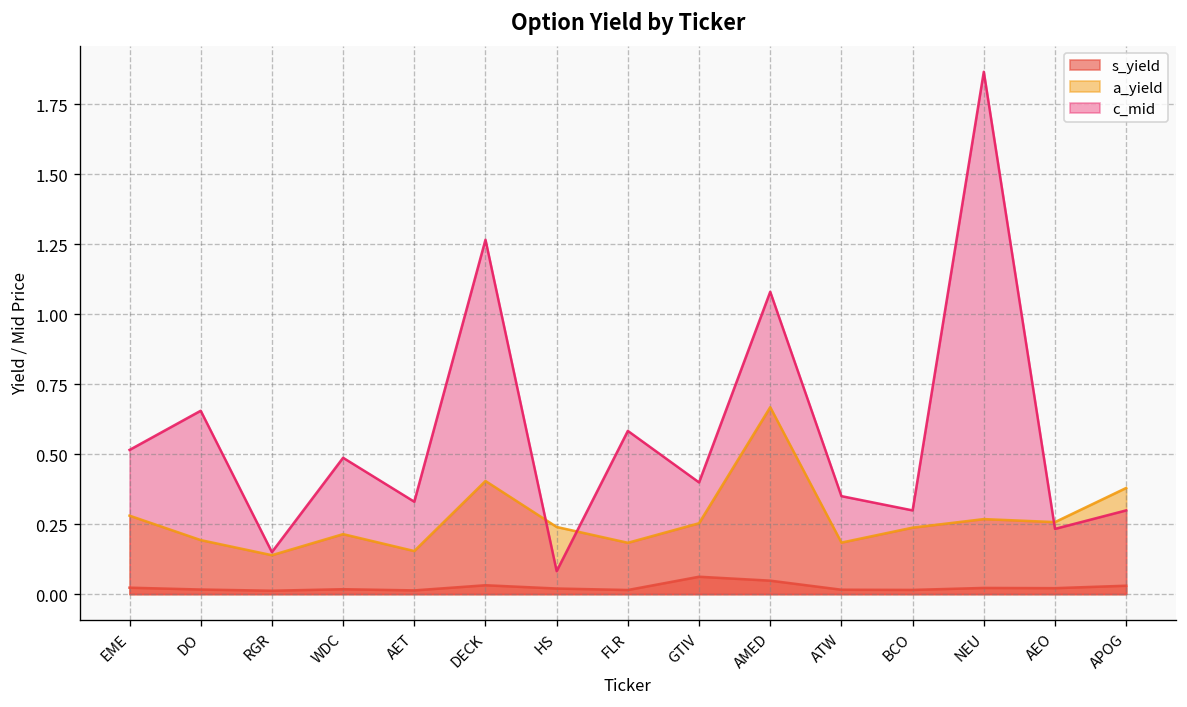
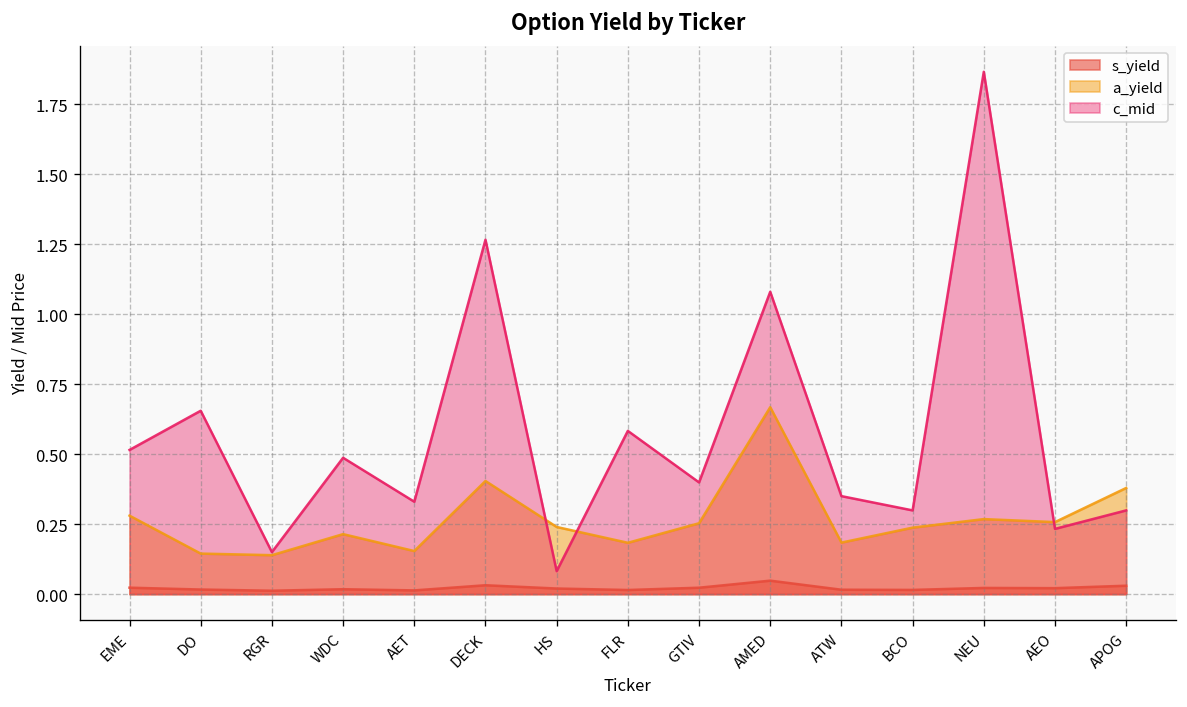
a_yield, DO: 0.19 -> 0.14
s_yield, GTIV: 0.06 -> 0.02
